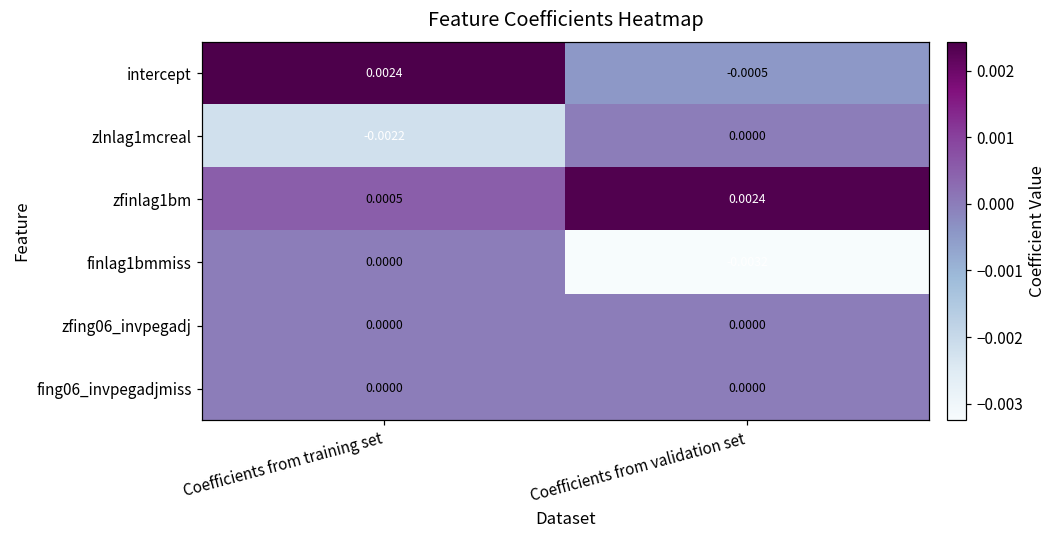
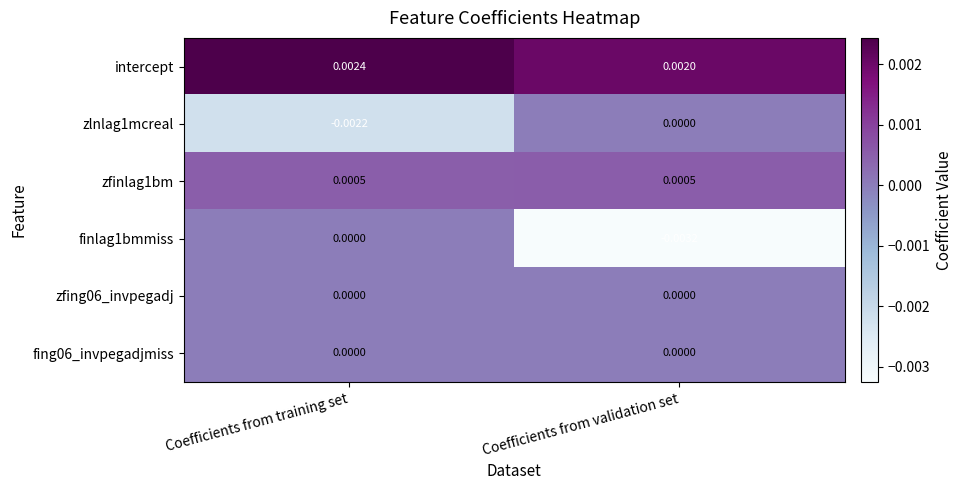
intercept, Coefficients from validation set: -0.0005 -> 0.0020
zfinlag1bm, Coefficients from validation set: 0.0024 -> 0.0005
